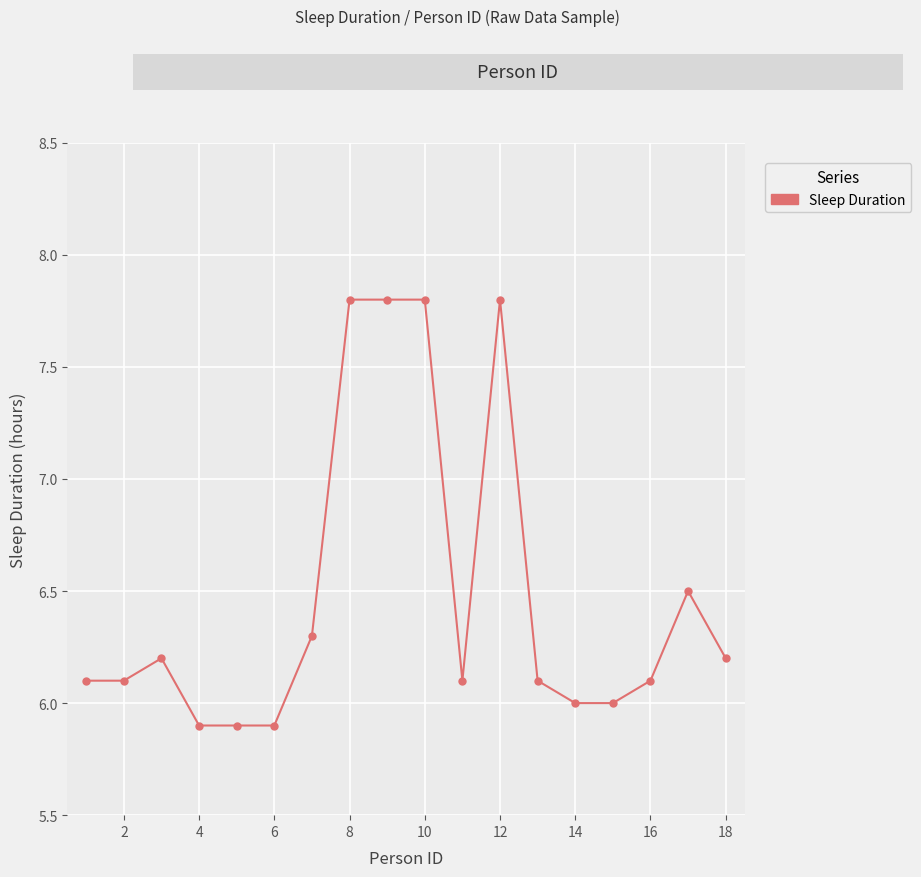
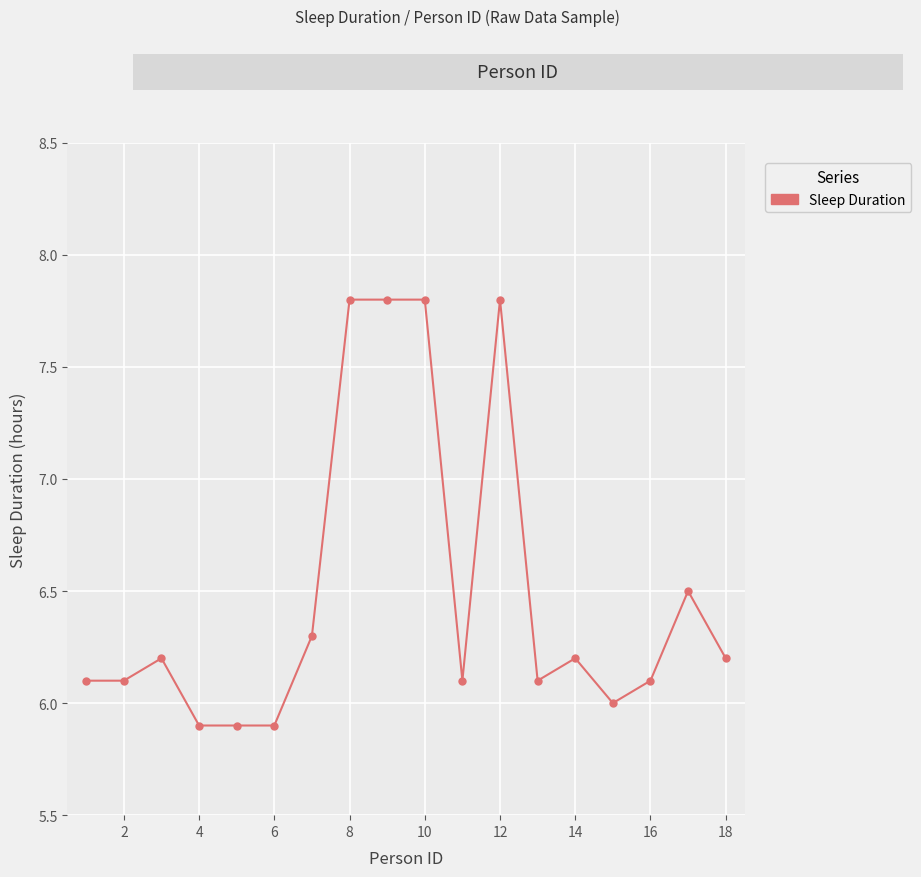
14: 6.0 -> 6.2
